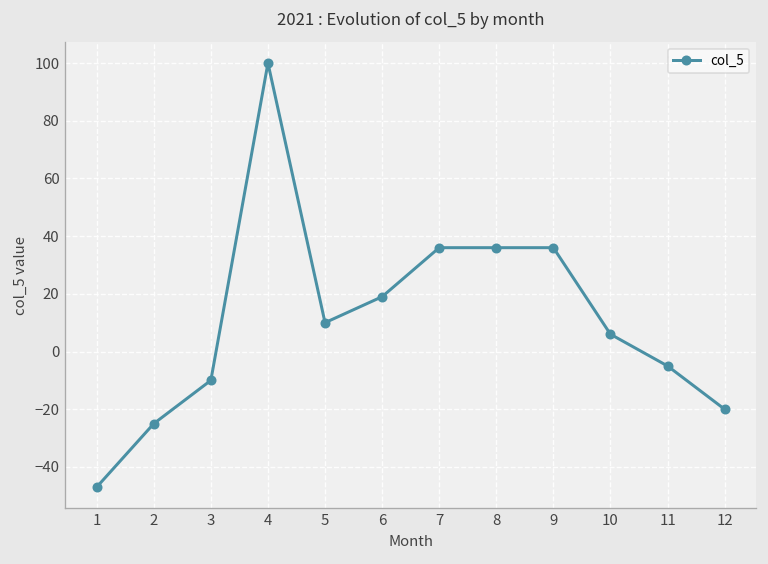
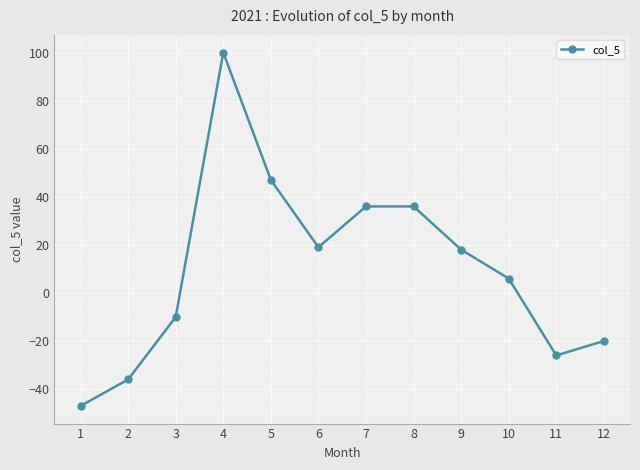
2: -25 -> -36
5: 10 -> 47
9: 36 -> 18
11: -5 -> -26
